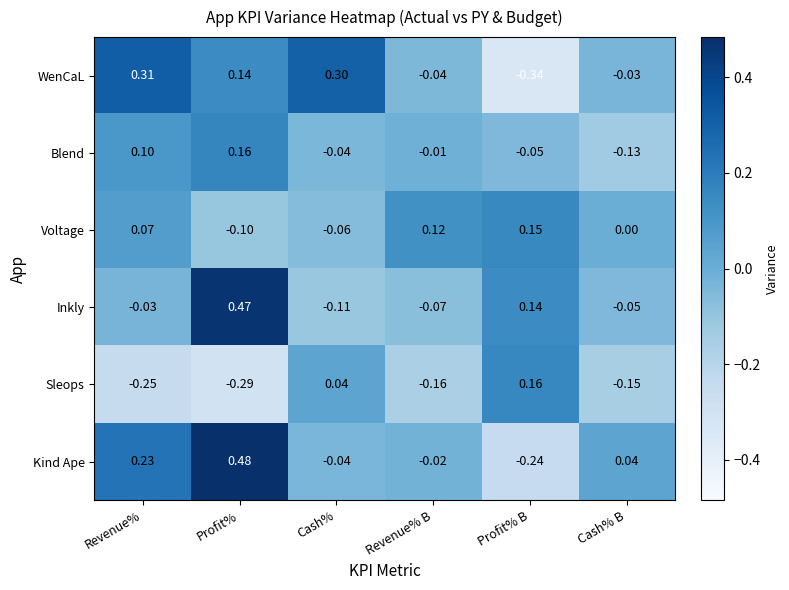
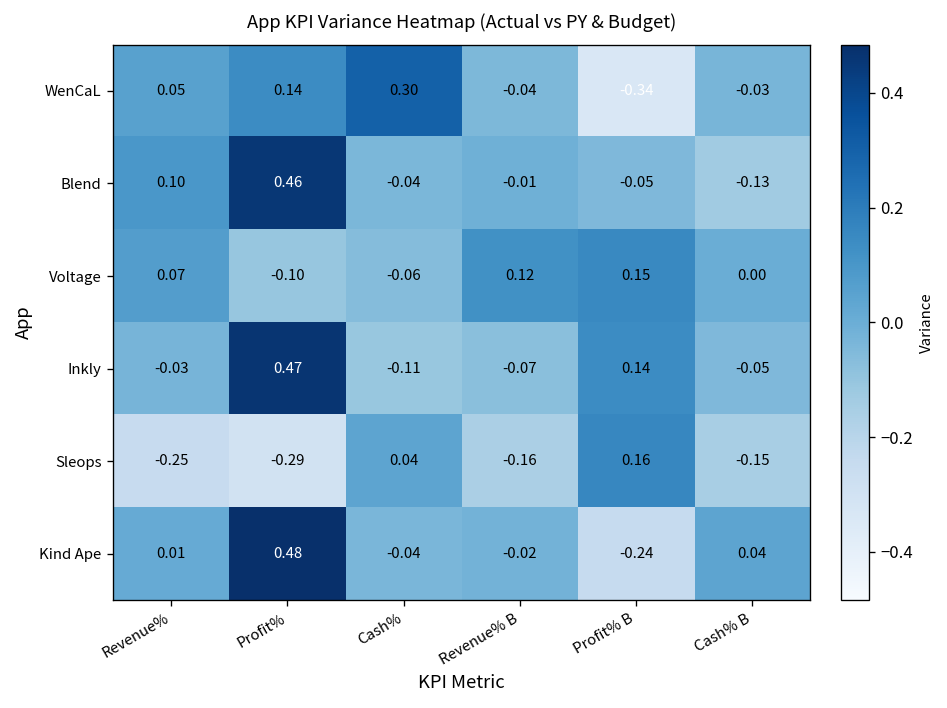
WenCaL, Revenue%: 0.31 -> 0.05
Blend, Profit%: 0.16 -> 0.46
Kind Ape, Revenue%: 0.23 -> 0.01
